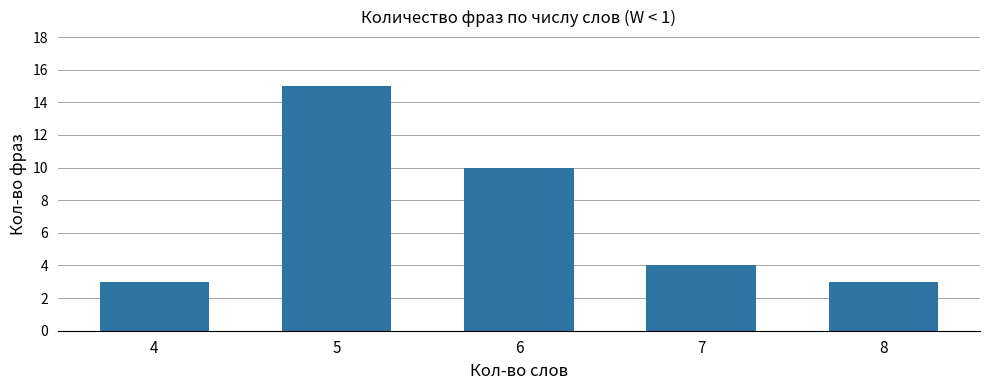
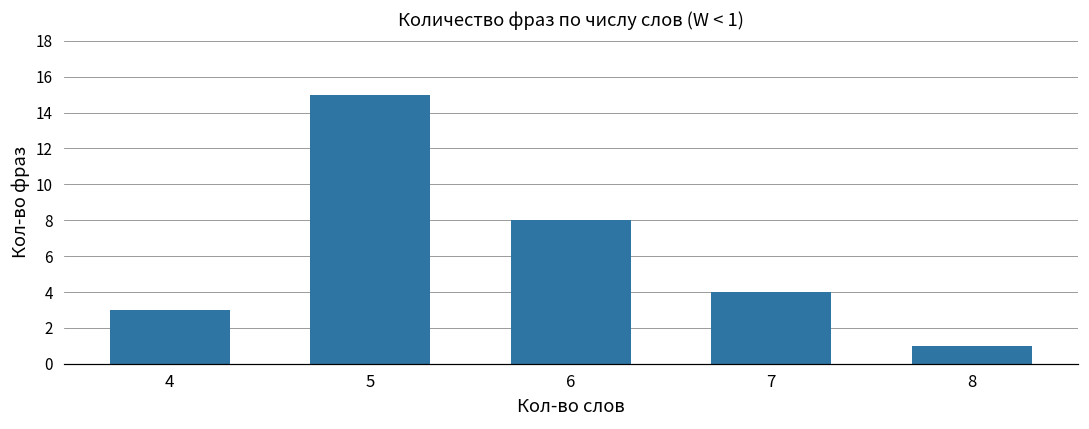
6: 10 -> 8
8: 3 -> 1
